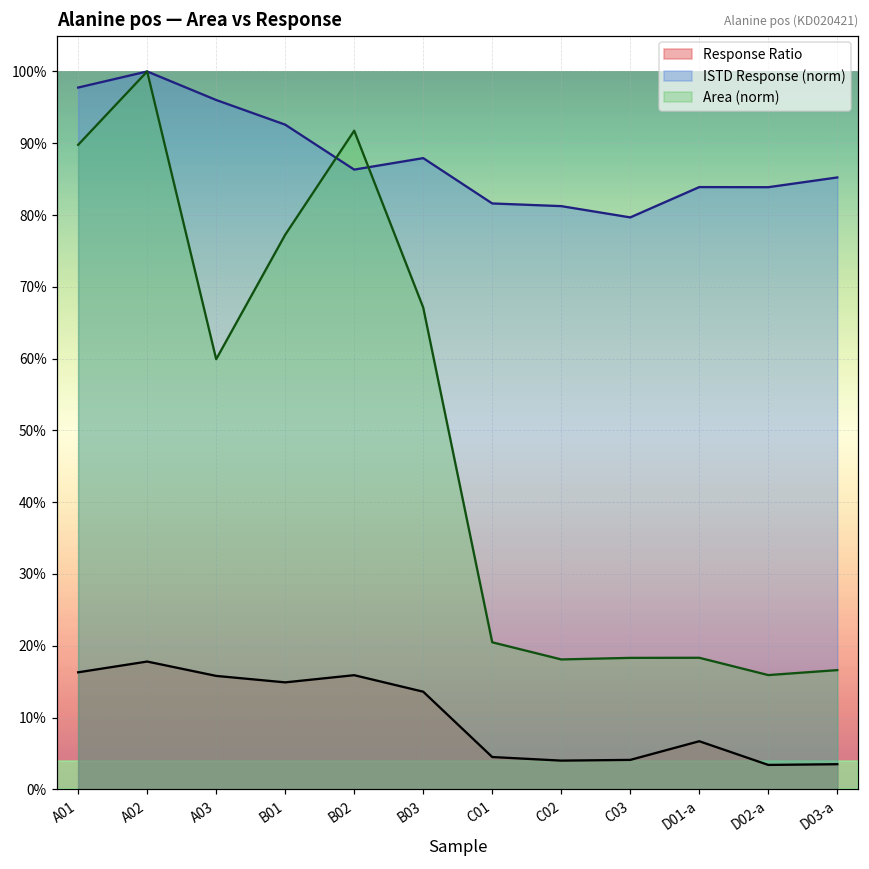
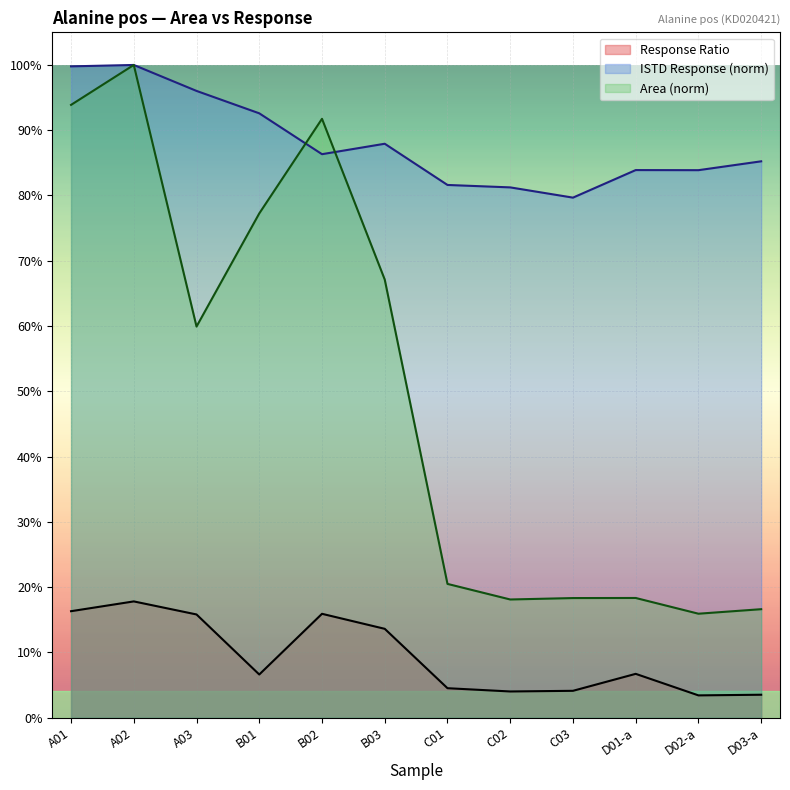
ISTD Response (norm), A01: 98% -> 100%
Area (norm), A01: 90% -> 94%
Response Ratio, B01: 15% -> 7%
